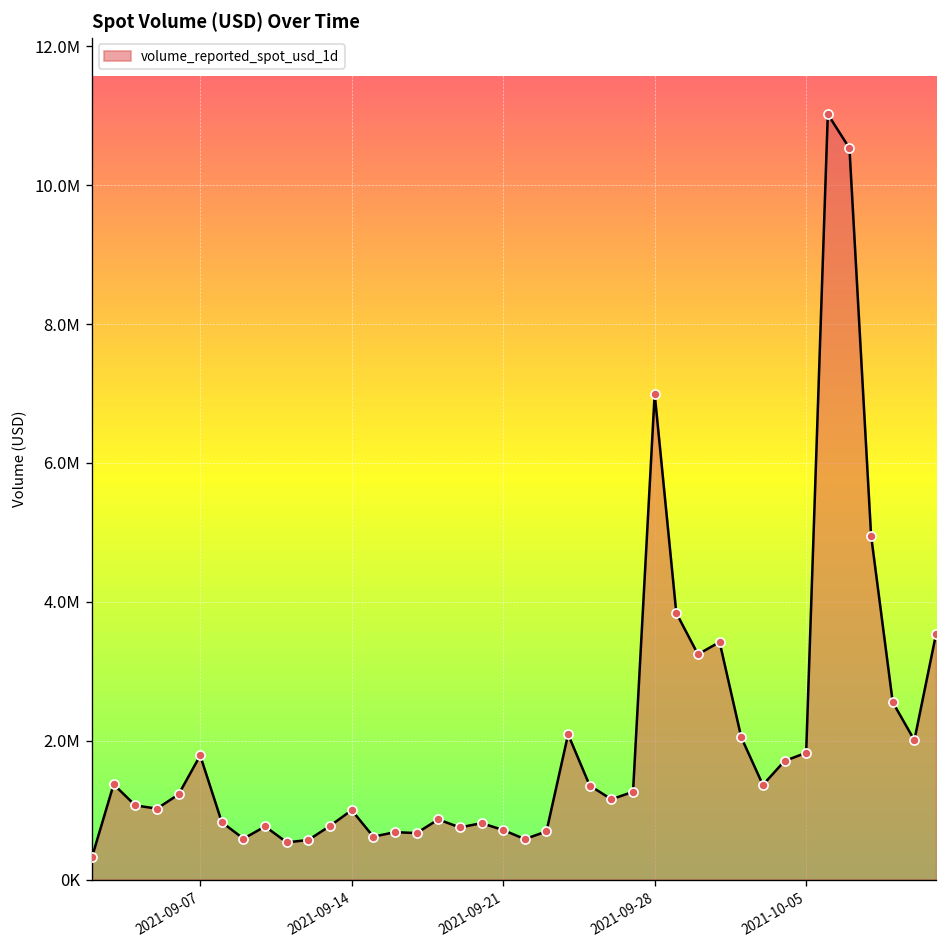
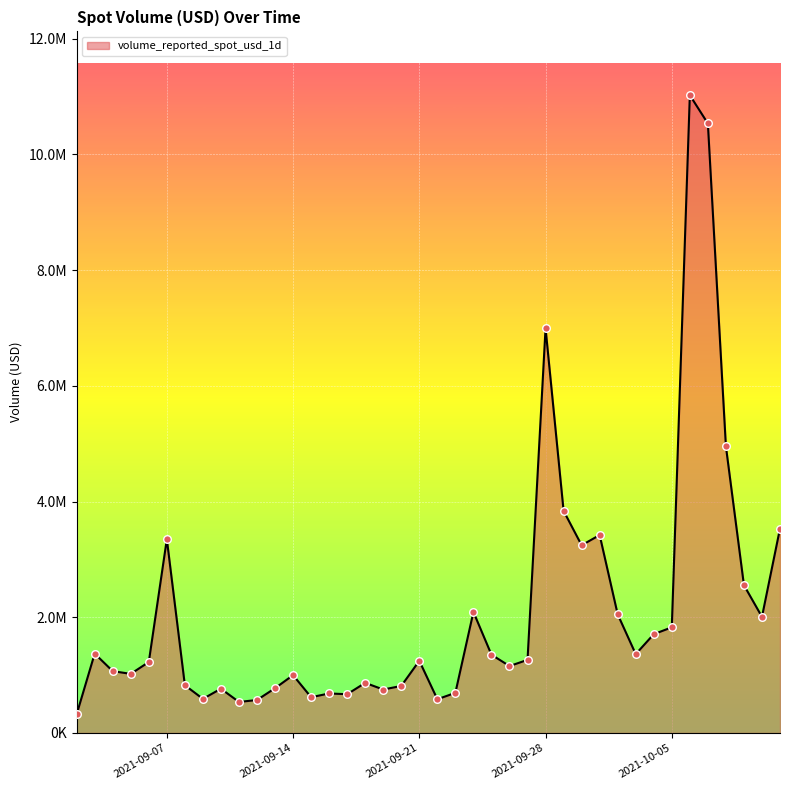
2021-09-07: 1800000 -> 3300000
2021-09-21: 700000 -> 1200000
